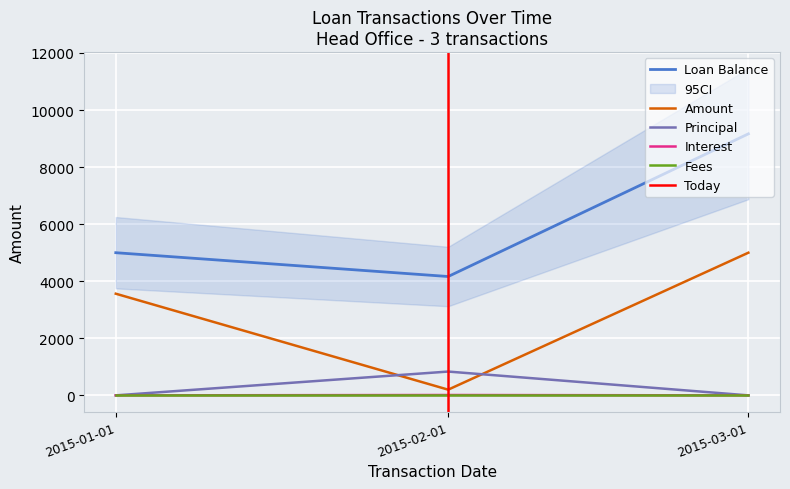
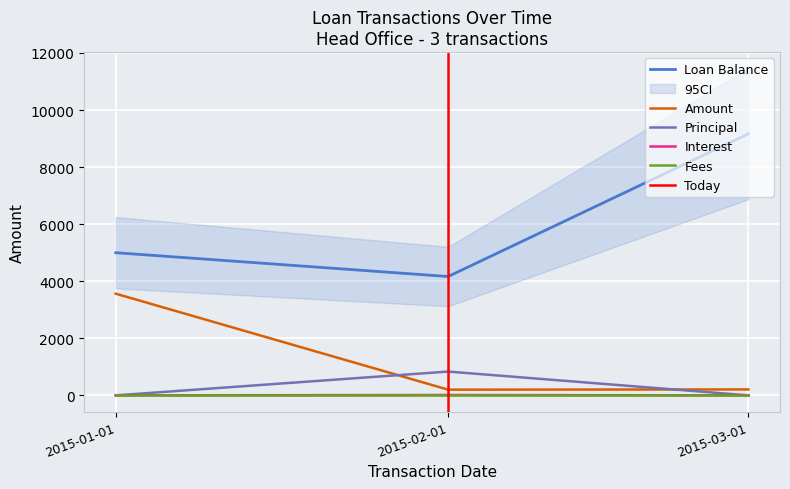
Amount, 2015-03-01: 5000 -> 200
